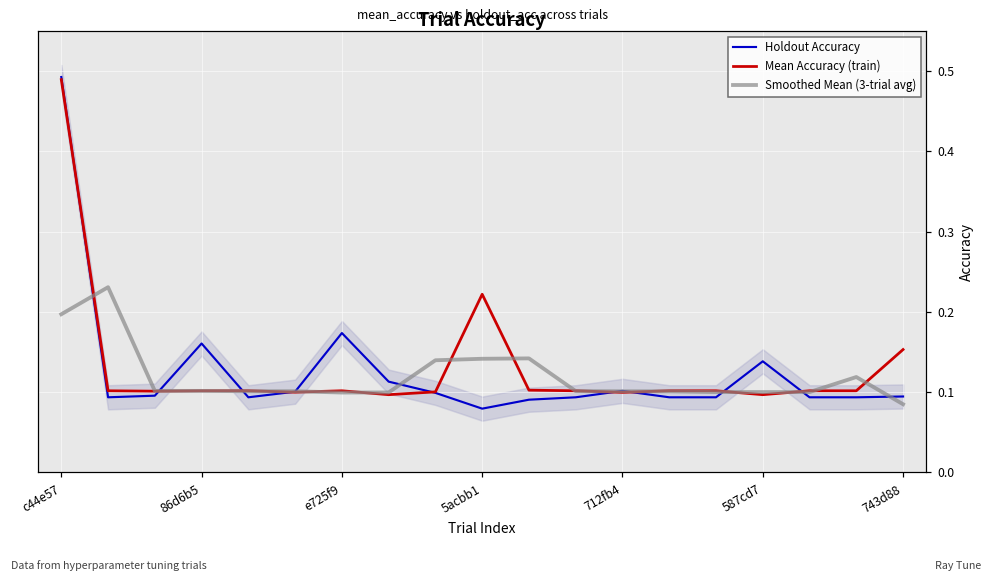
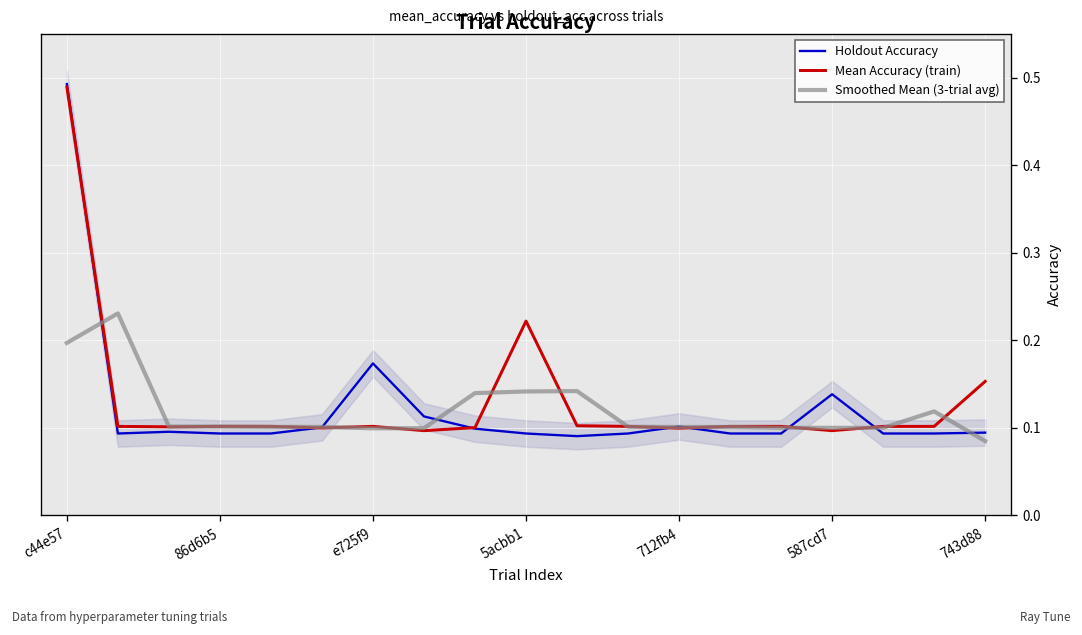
Holdout Accuracy, 86d6b5: 0.16 -> 0.09
Holdout Accuracy, 5acbb1: 0.08 -> 0.09
